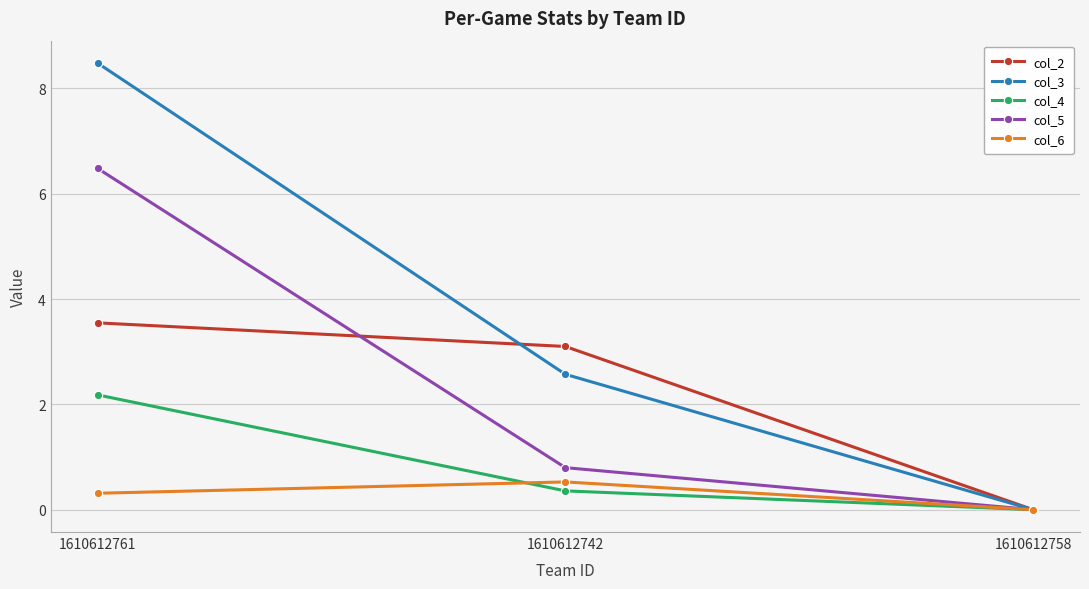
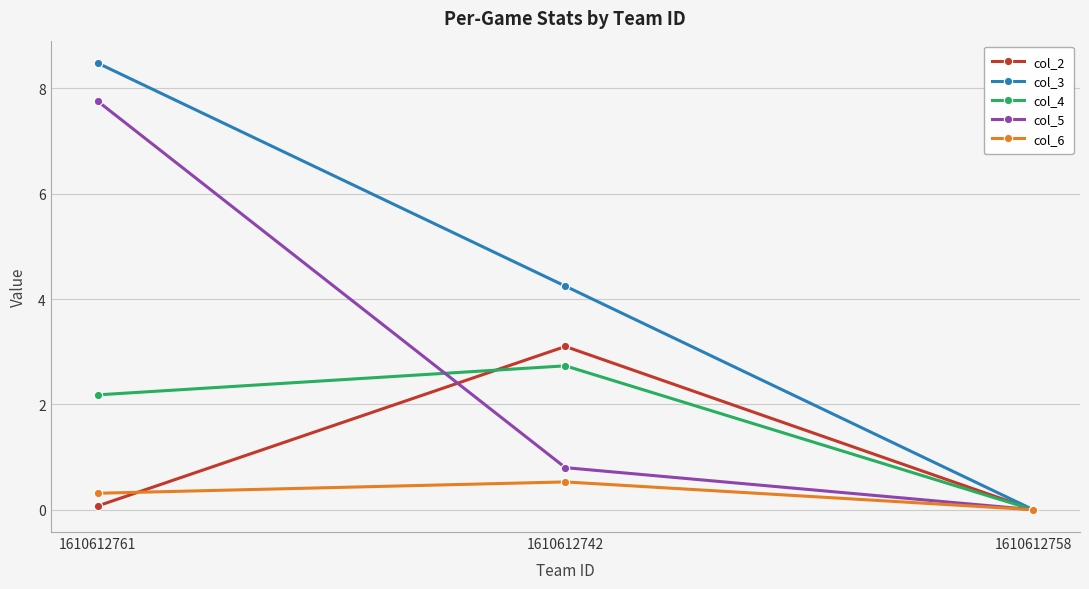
col_2, 1610612761: 3.5 -> 0.1
col_5, 1610612761: 6.5 -> 7.8
col_3, 1610612742: 2.6 -> 4.2
col_4, 1610612742: 0.4 -> 2.7
